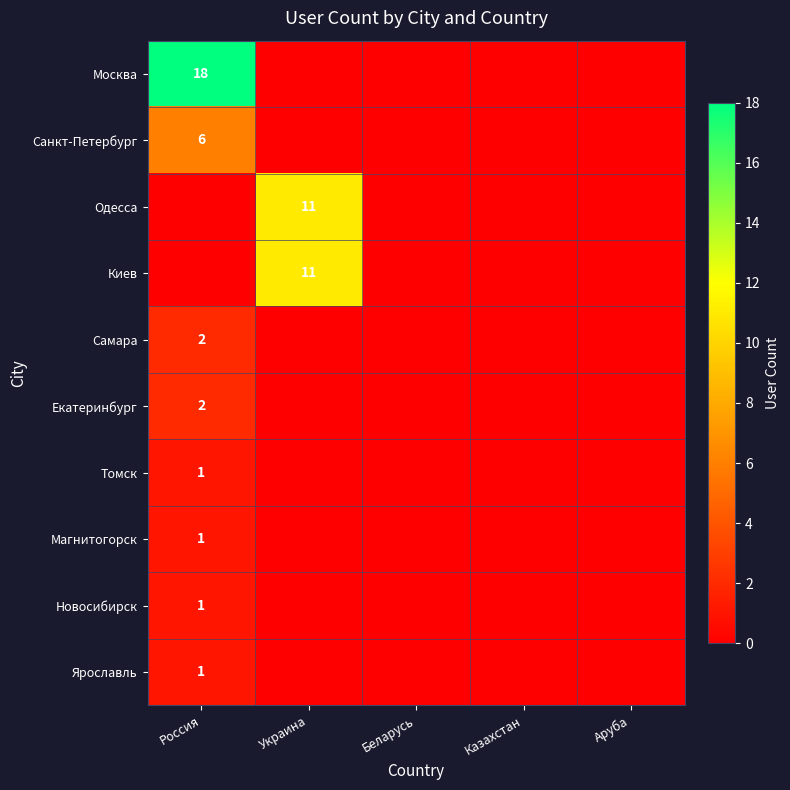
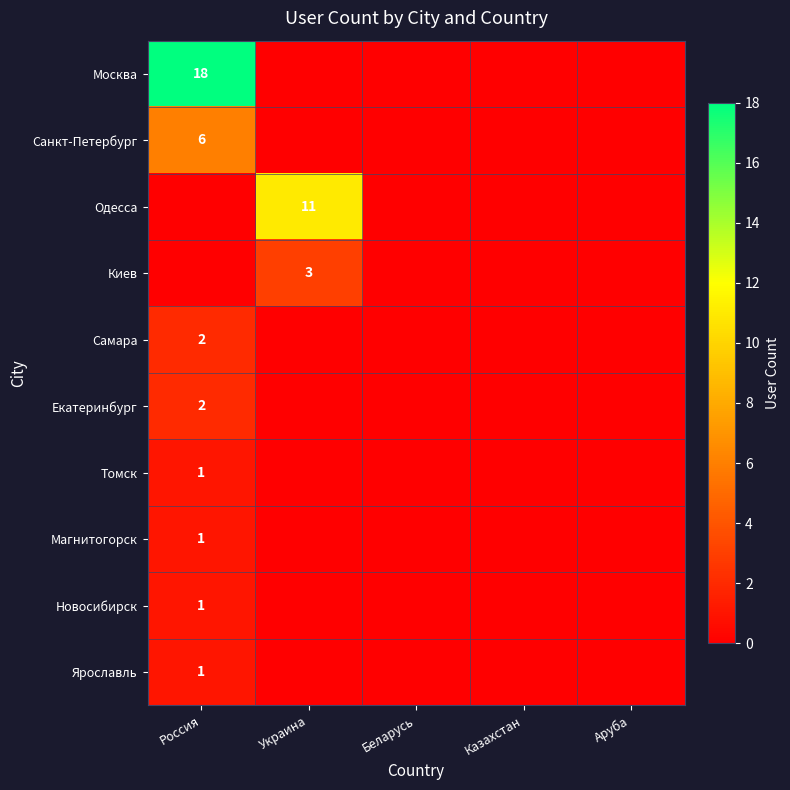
Киев, Украина: 11 -> 3
